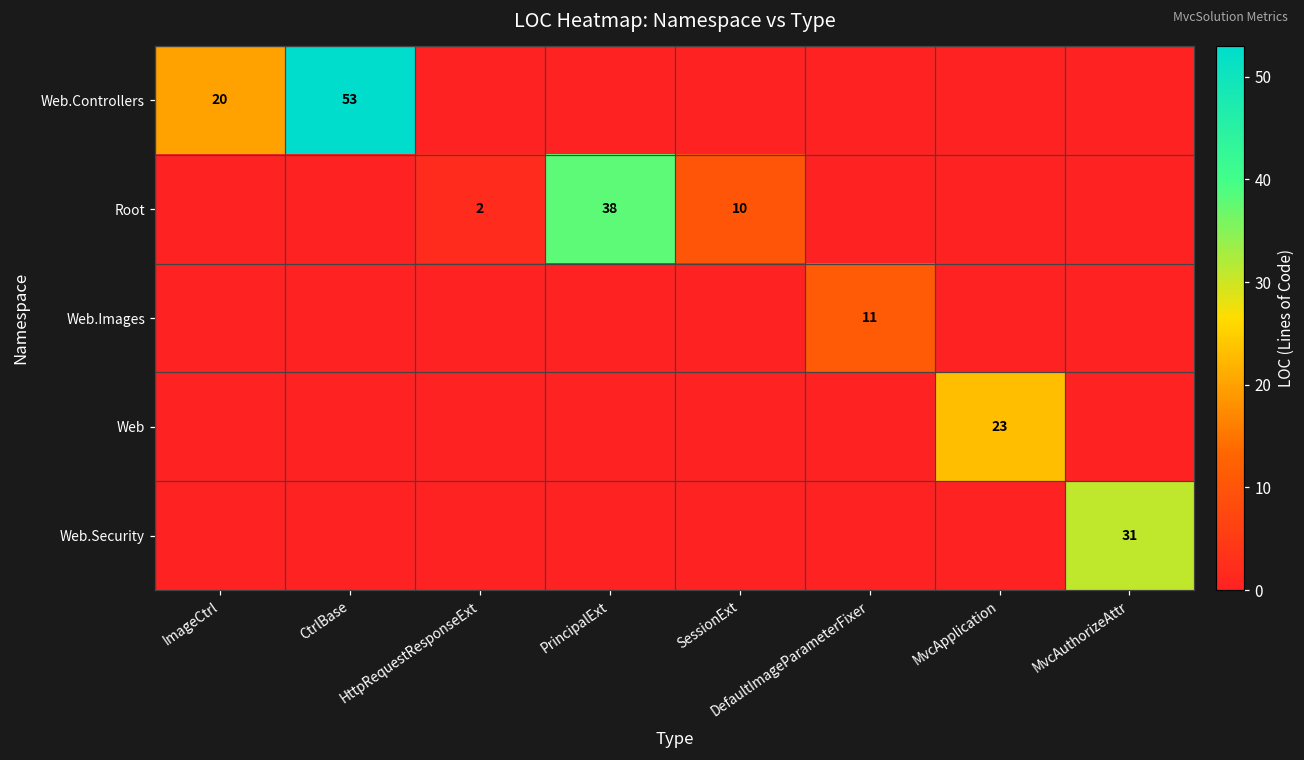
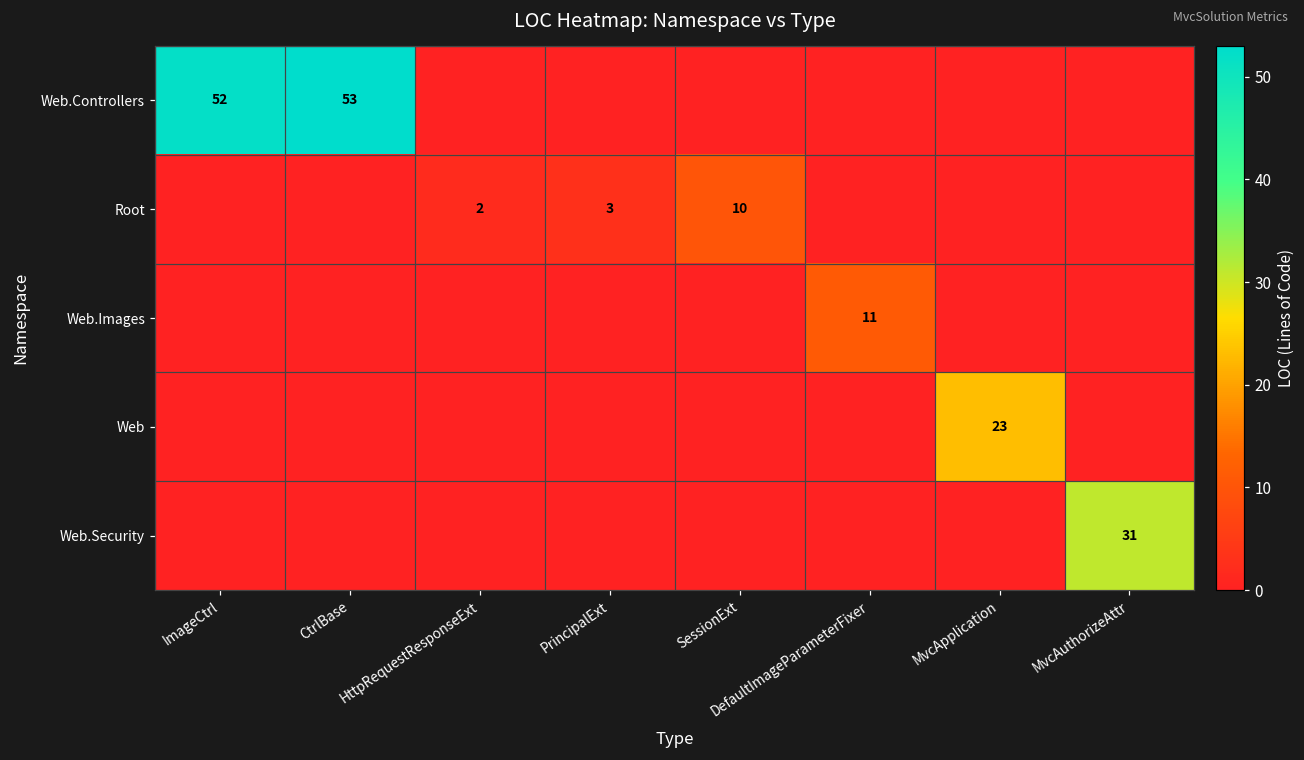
Web.Controllers, ImageCtrl: 20 -> 52
Root, PrincipalExt: 38 -> 3
